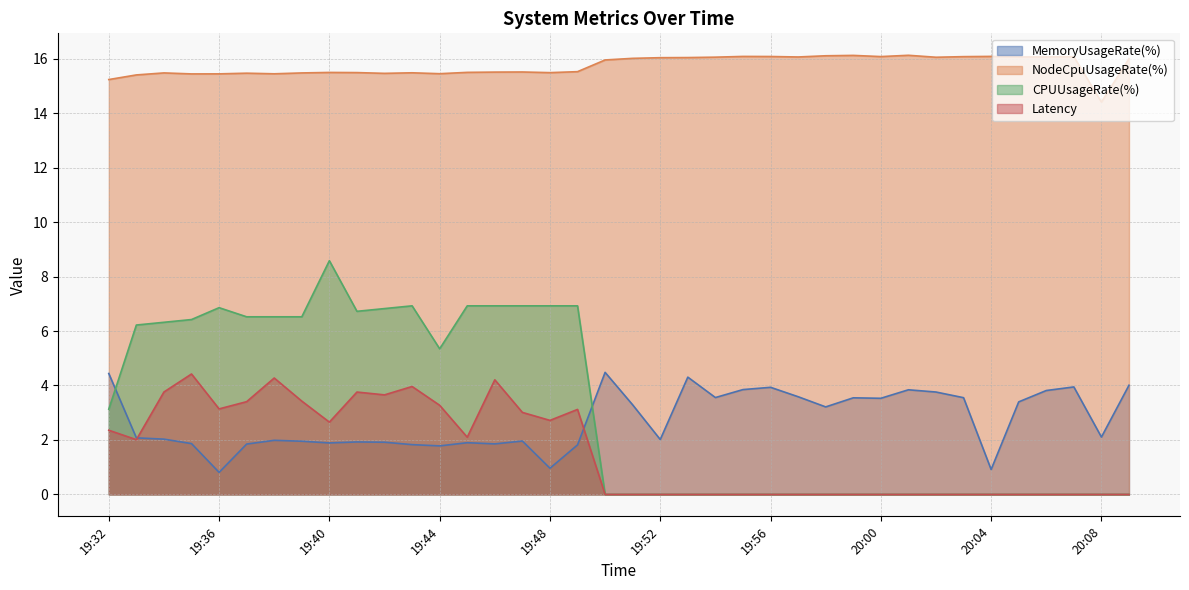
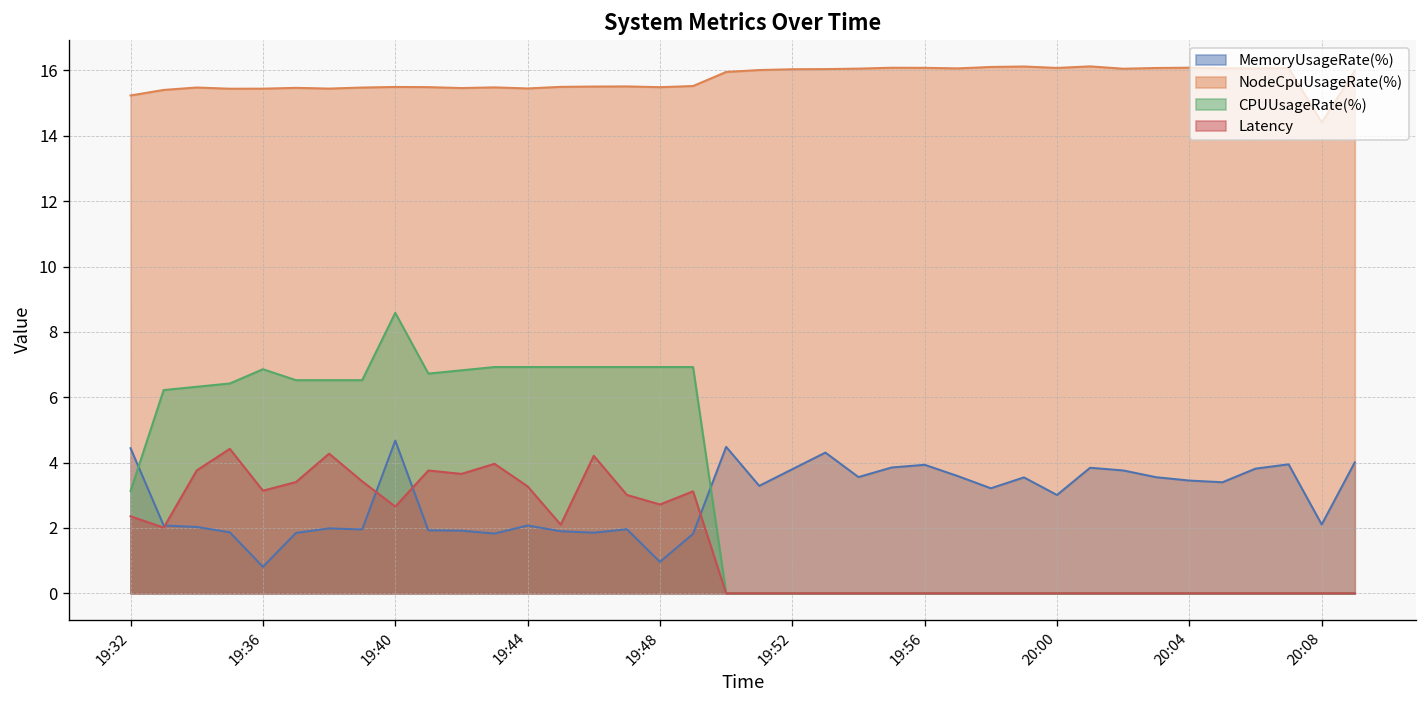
MemoryUsageRate(%), 19:40: 1.9 -> 4.7
MemoryUsageRate(%), 19:44: 1.8 -> 2.1
CPUUsageRate(%), 19:44: 5.3 -> 6.9
MemoryUsageRate(%), 19:52: 2.0 -> 3.8
MemoryUsageRate(%), 20:00: 3.5 -> 3.0
MemoryUsageRate(%), 20:04: 0.9 -> 3.4
